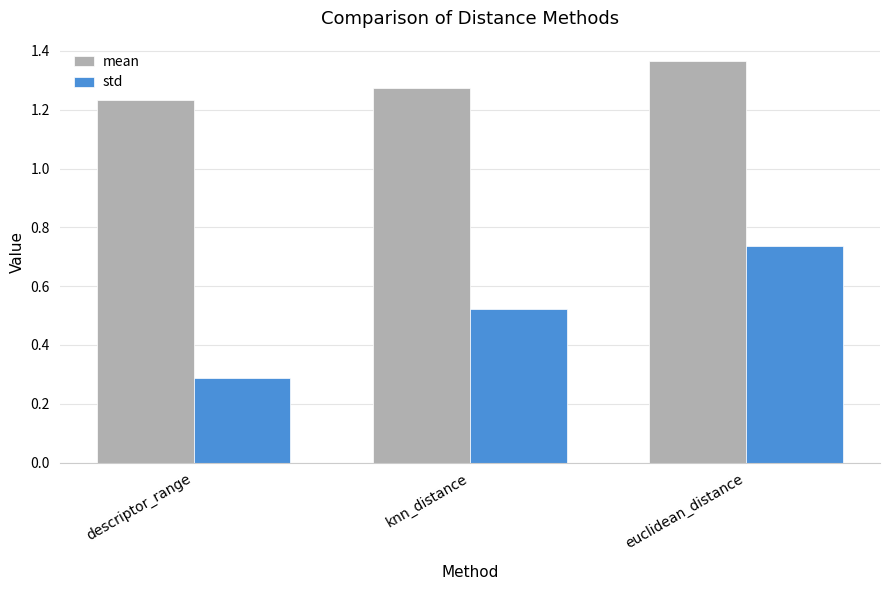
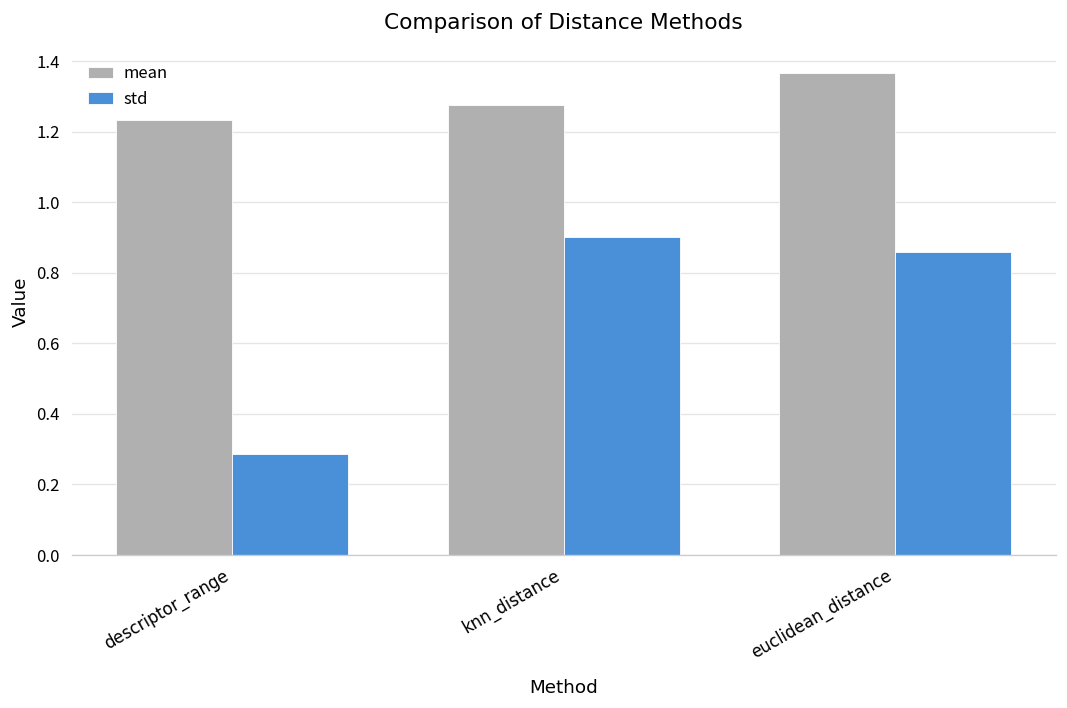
std, knn_distance: 0.52 -> 0.90
std, euclidean_distance: 0.74 -> 0.86
